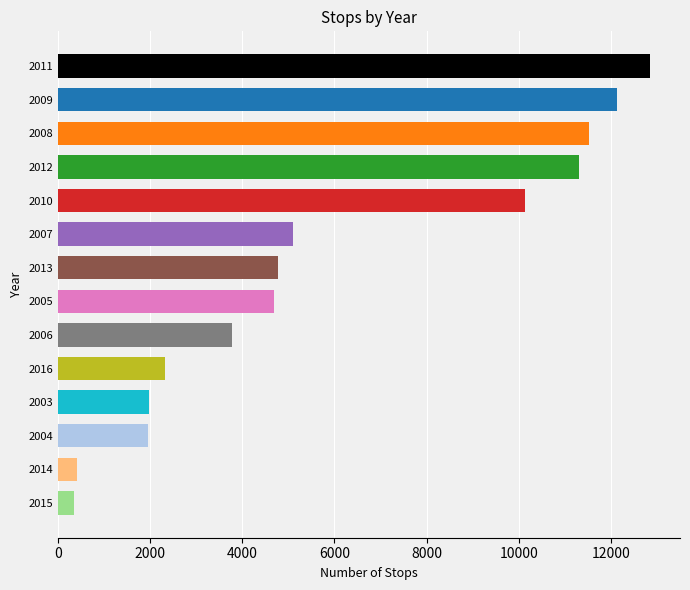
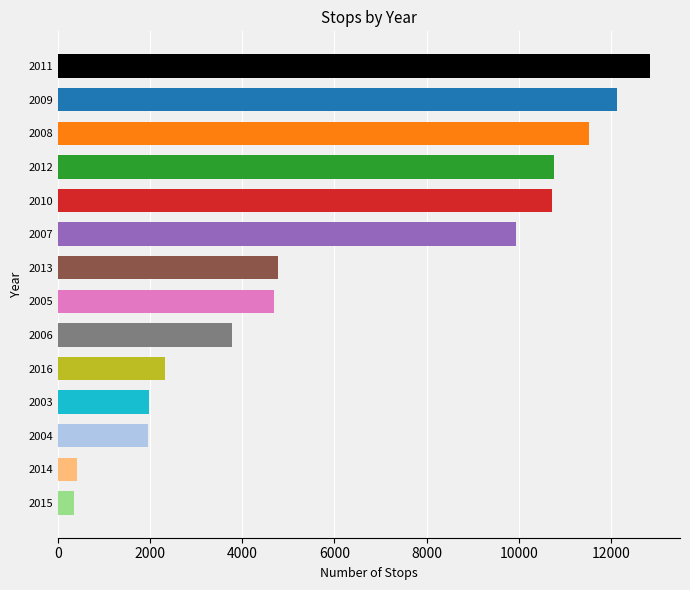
2012: 11300 -> 10800
2010: 10100 -> 10700
2007: 5100 -> 9900
